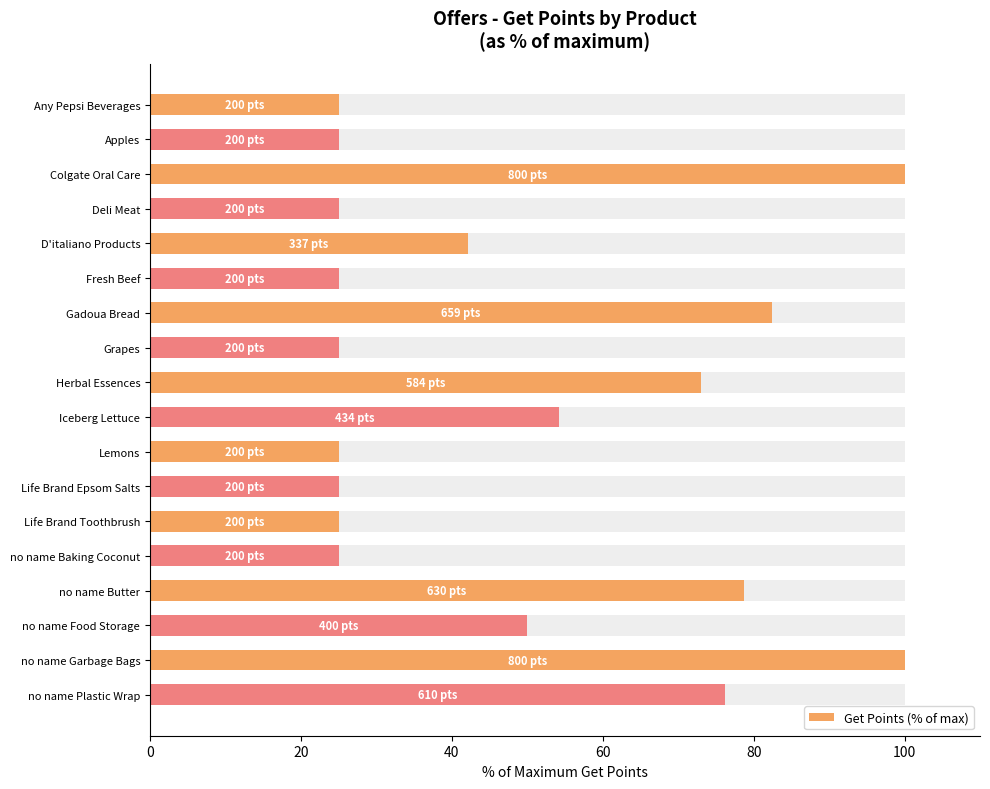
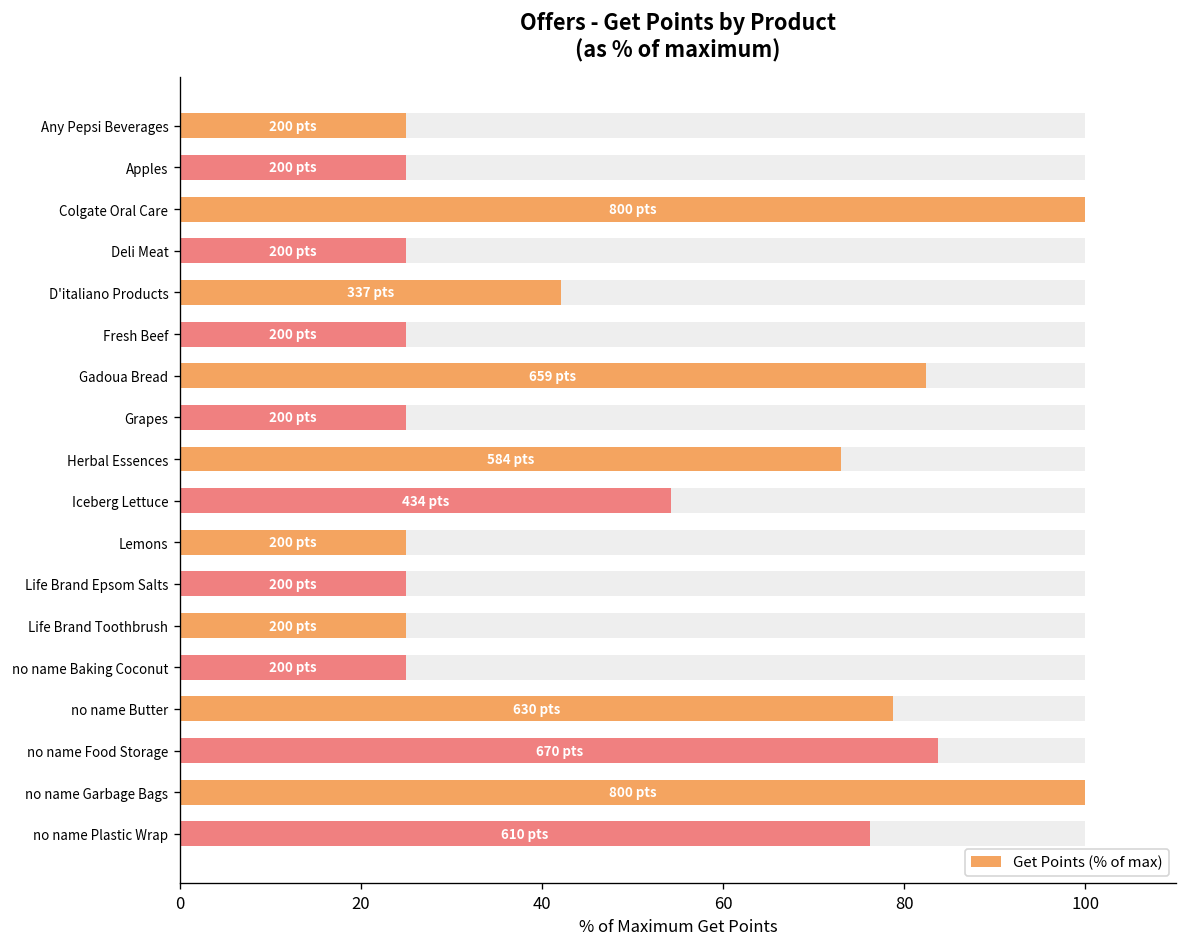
Get Points (% of max), no name Food Storage: 400 -> 670
